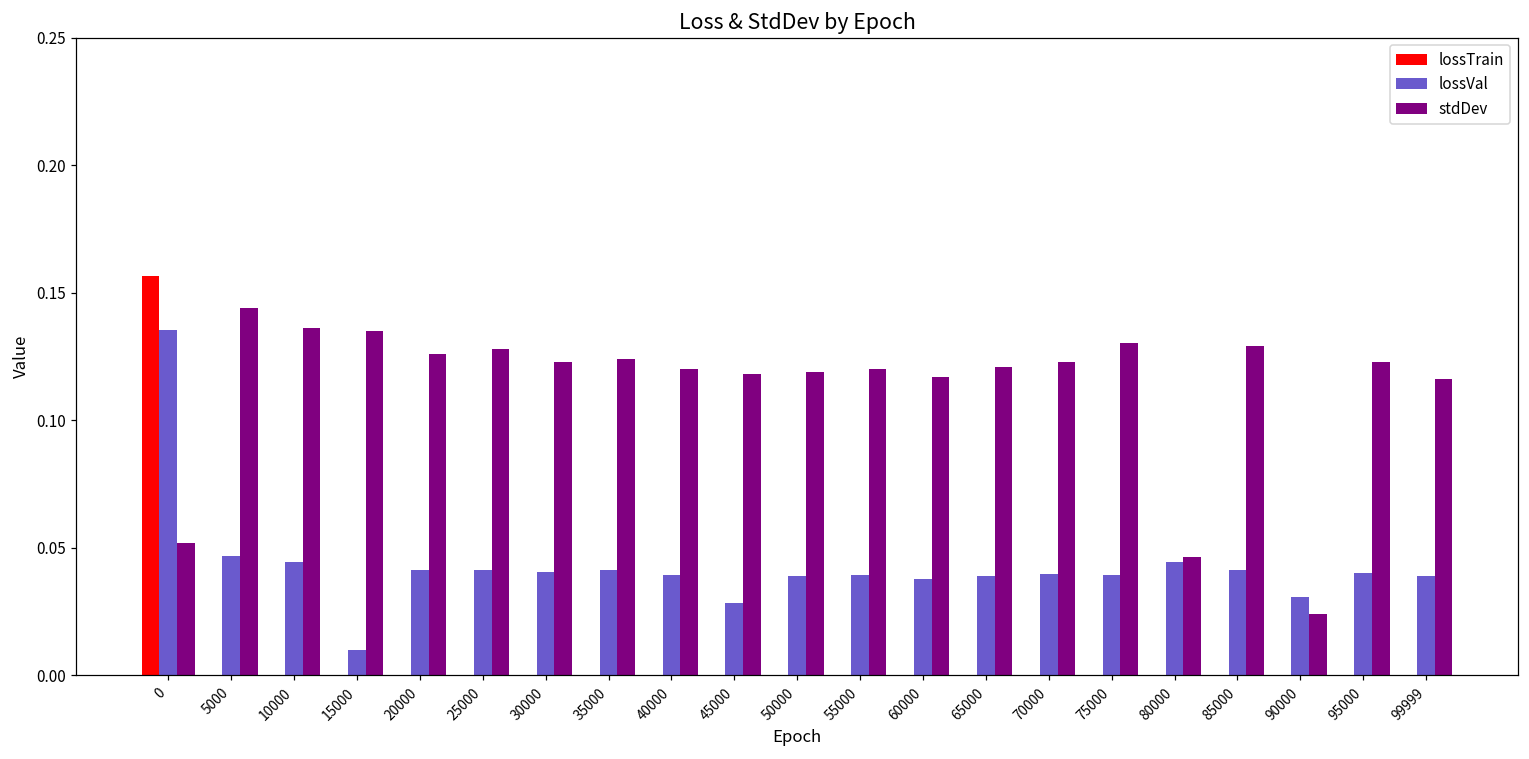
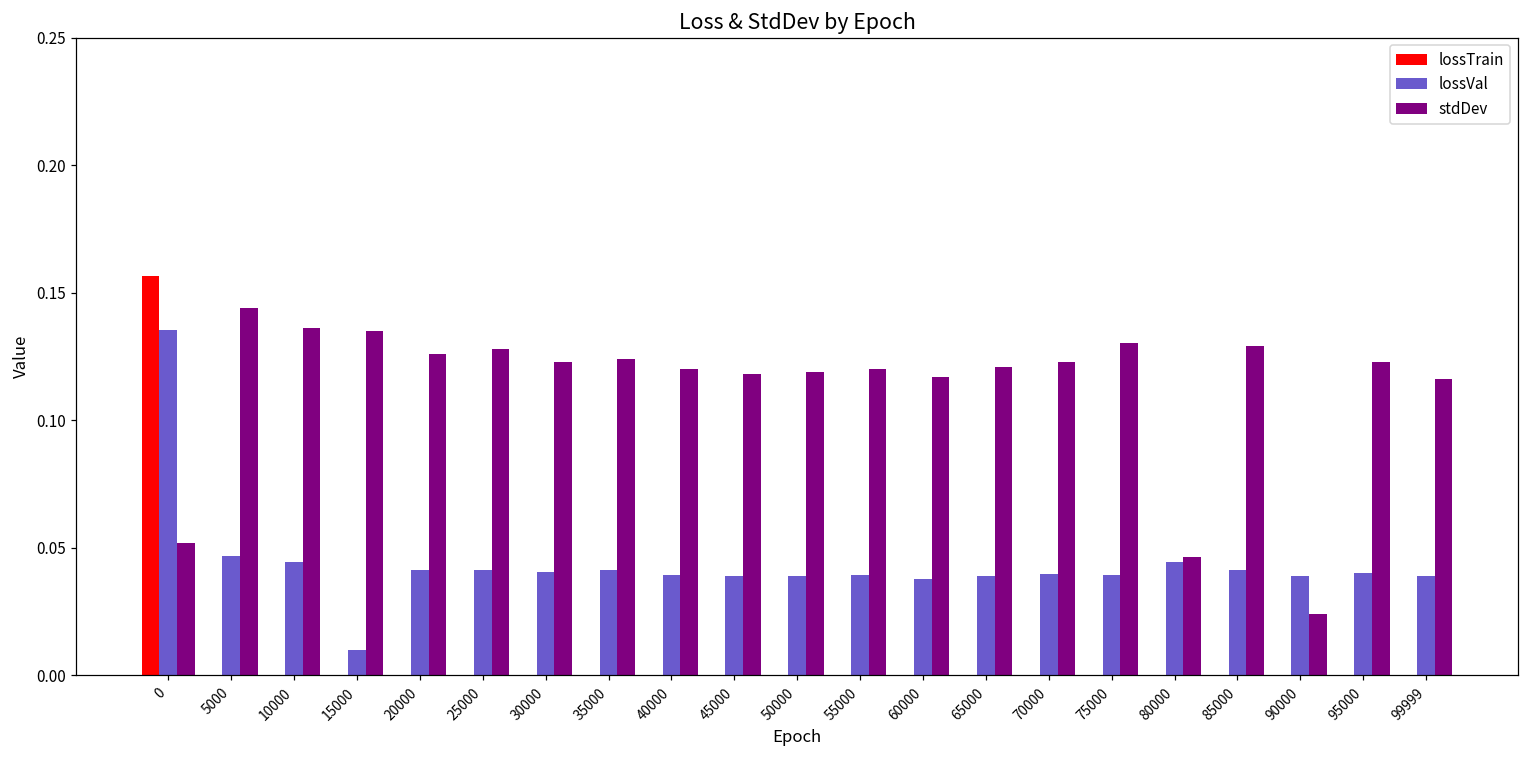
lossVal, 45000: 0.028 -> 0.039
lossVal, 90000: 0.031 -> 0.039
